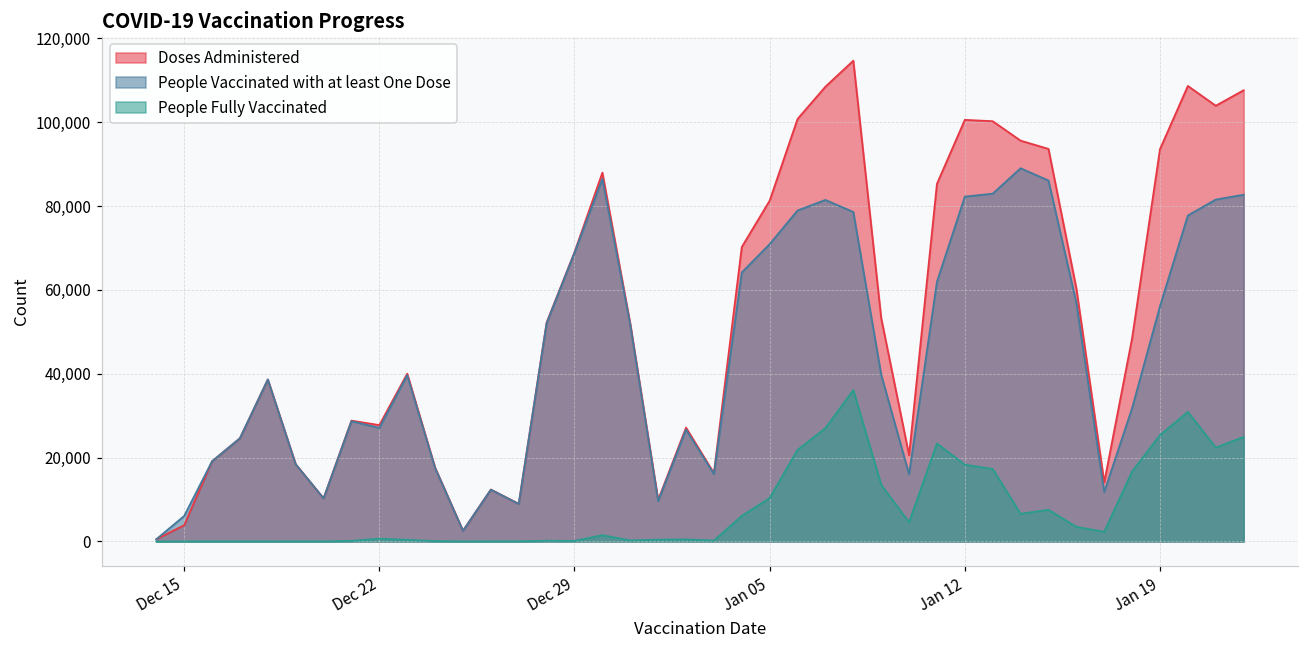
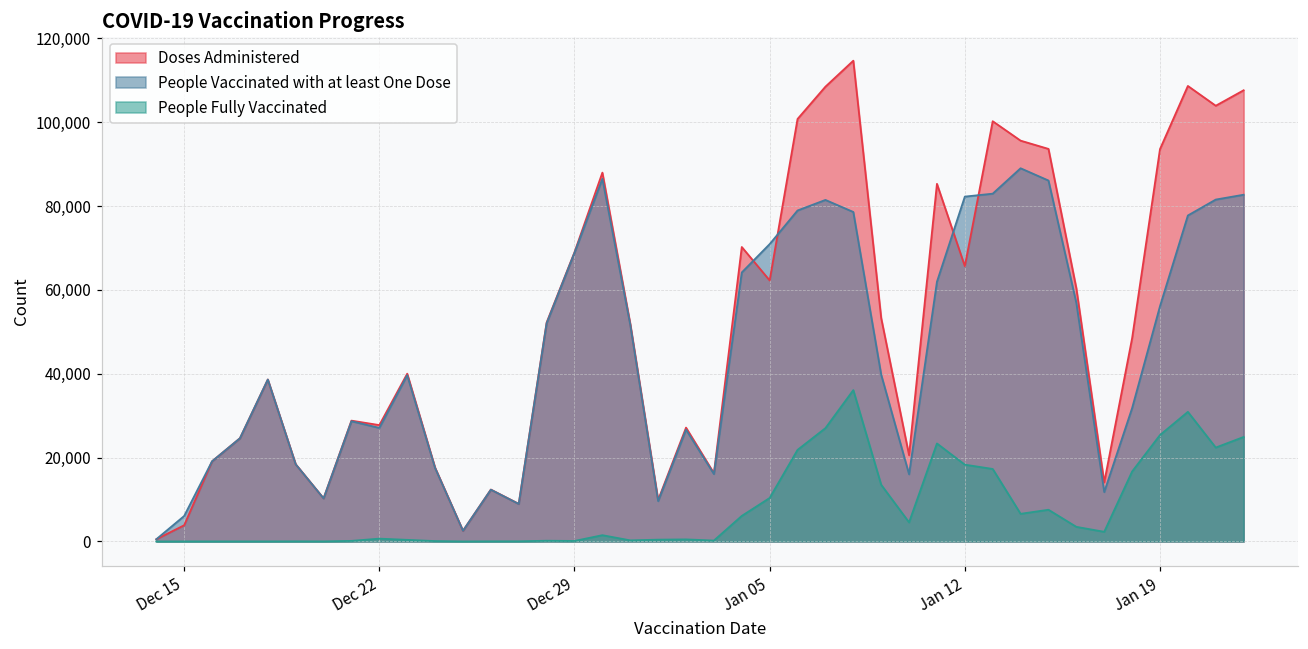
Doses Administered, Jan 05: 81,000 -> 62,000
Doses Administered, Jan 12: 101,000 -> 66,000
